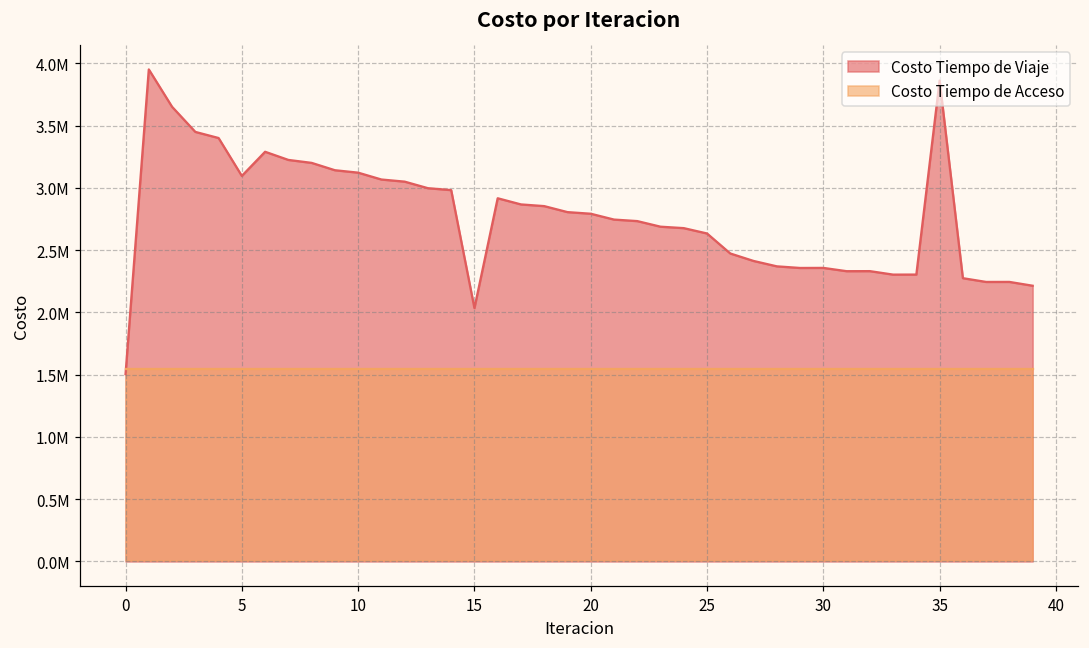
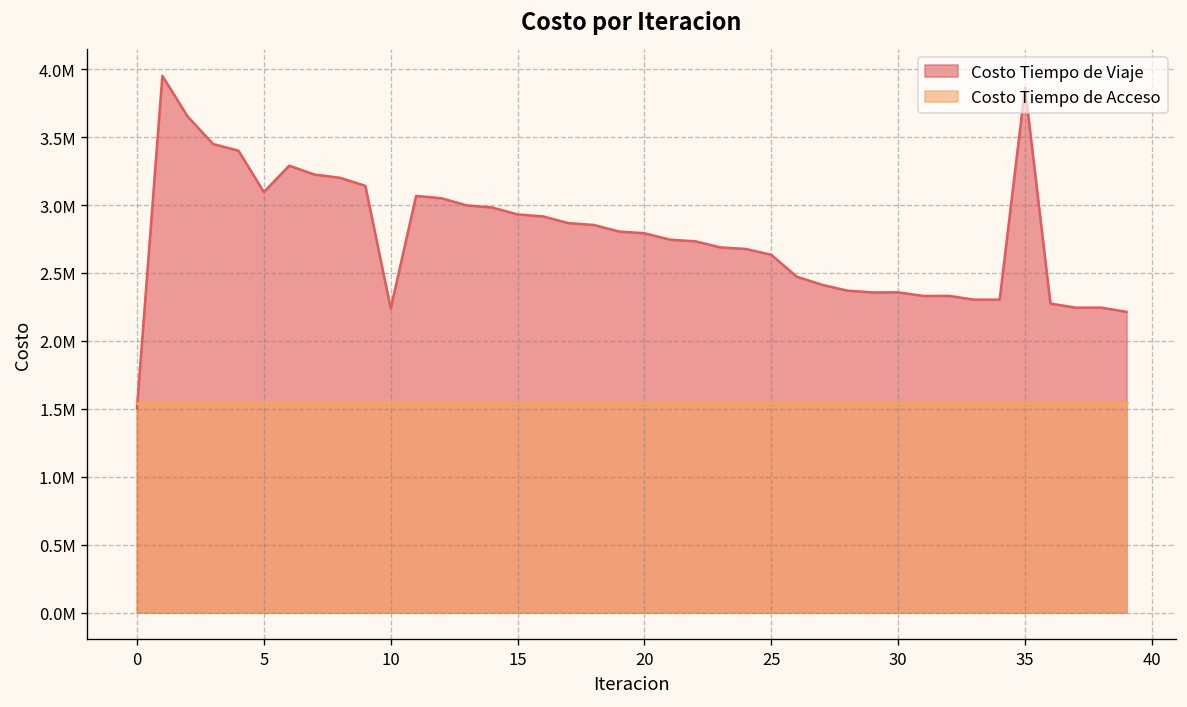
Costo Tiempo de Viaje, 10: 3120000 -> 2240000
Costo Tiempo de Viaje, 15: 2030000 -> 2930000
